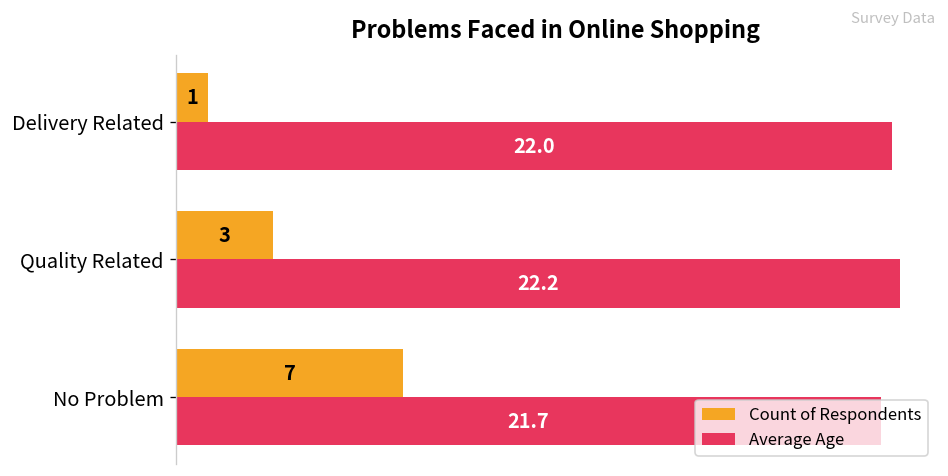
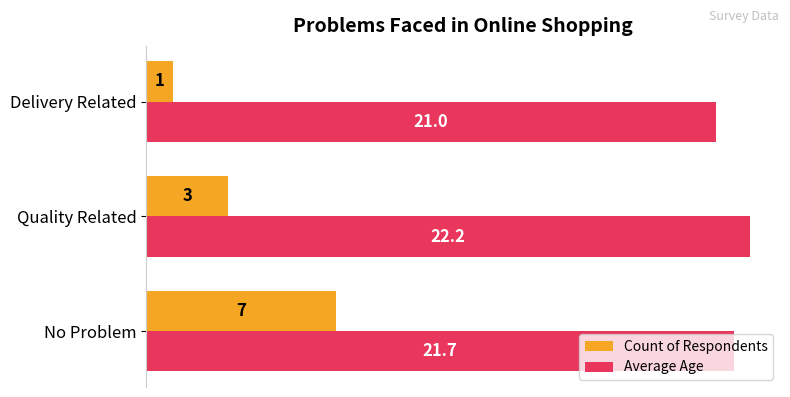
Average Age, Delivery Related: 22.0 -> 21.0
